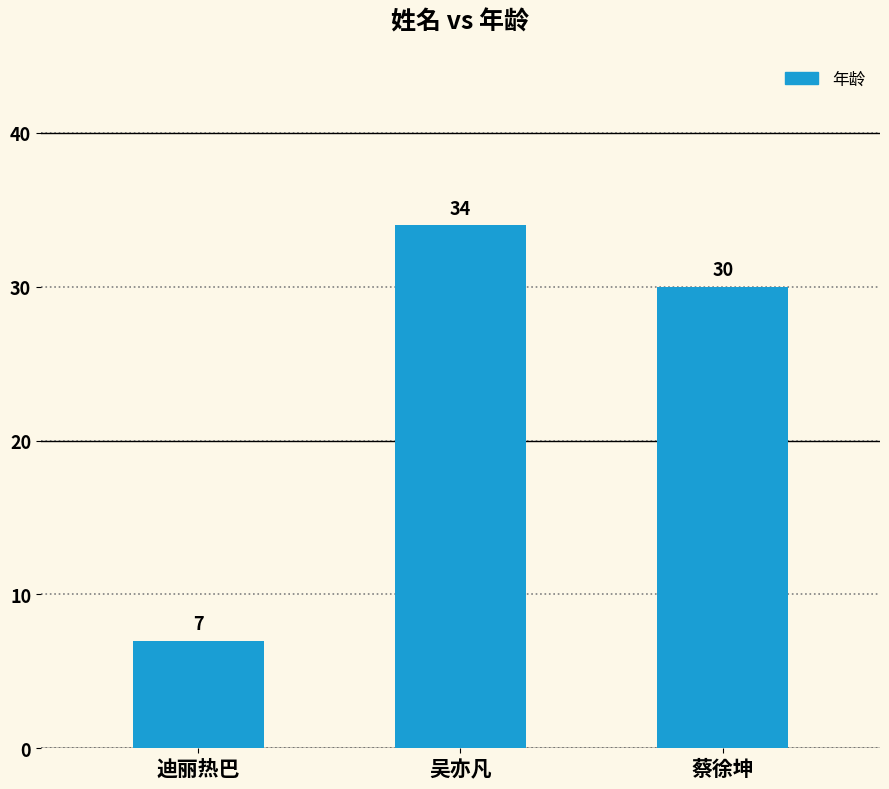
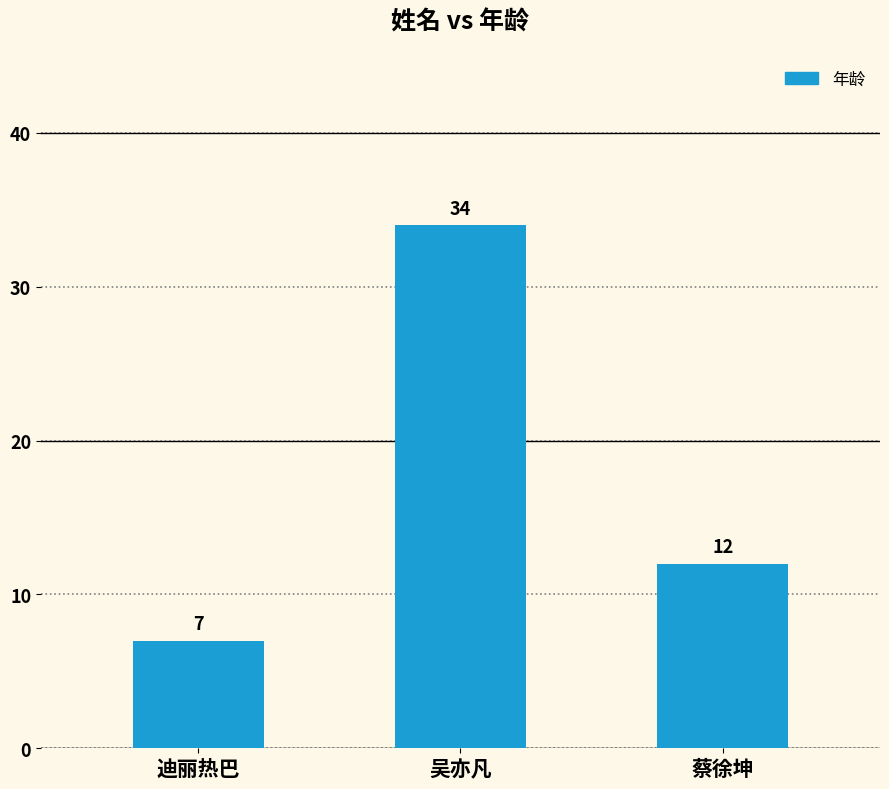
蔡徐坤: 30 -> 12
